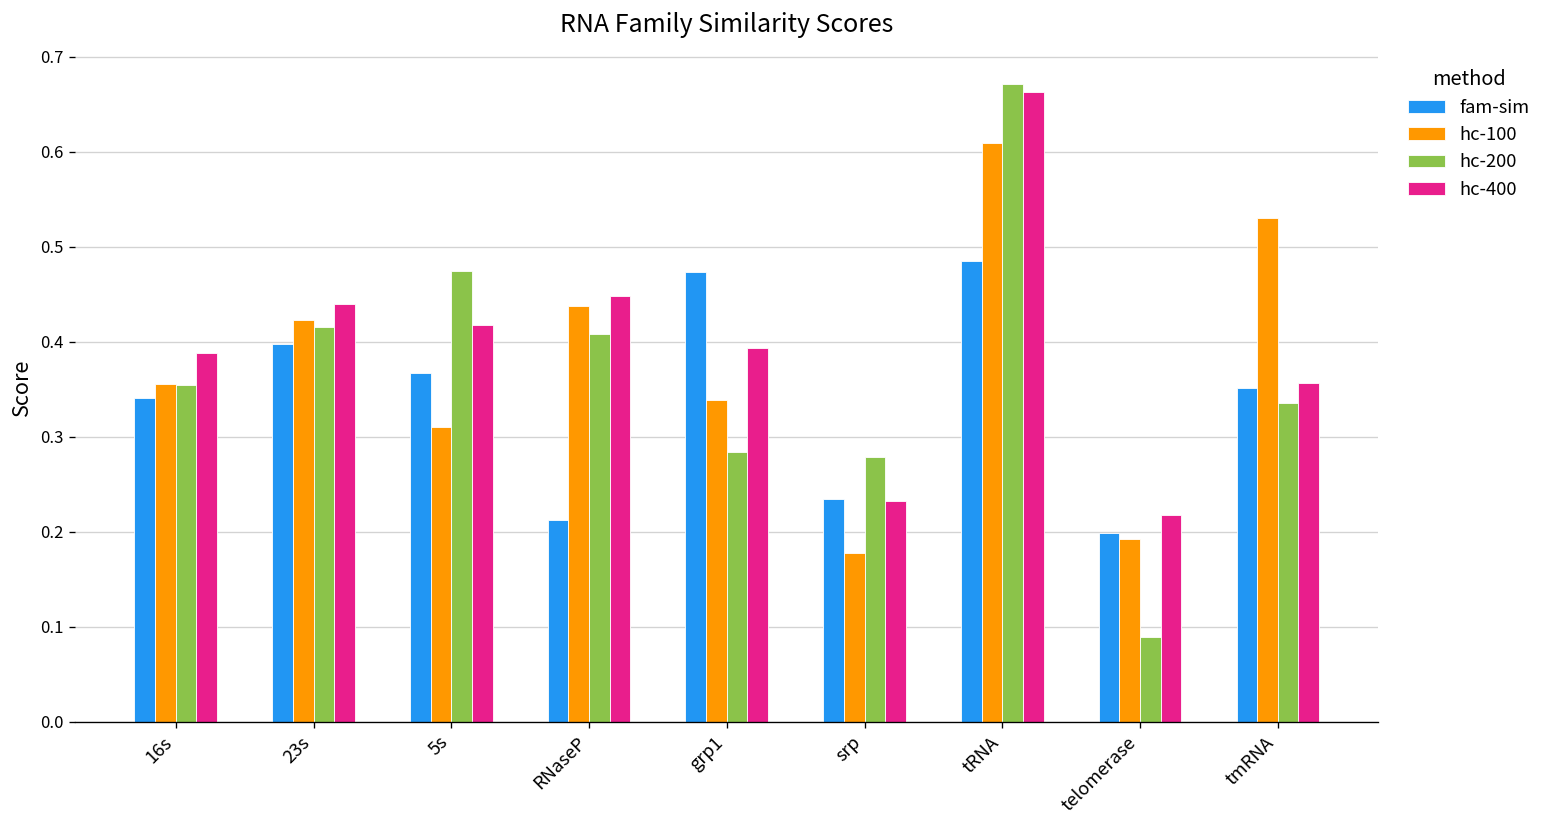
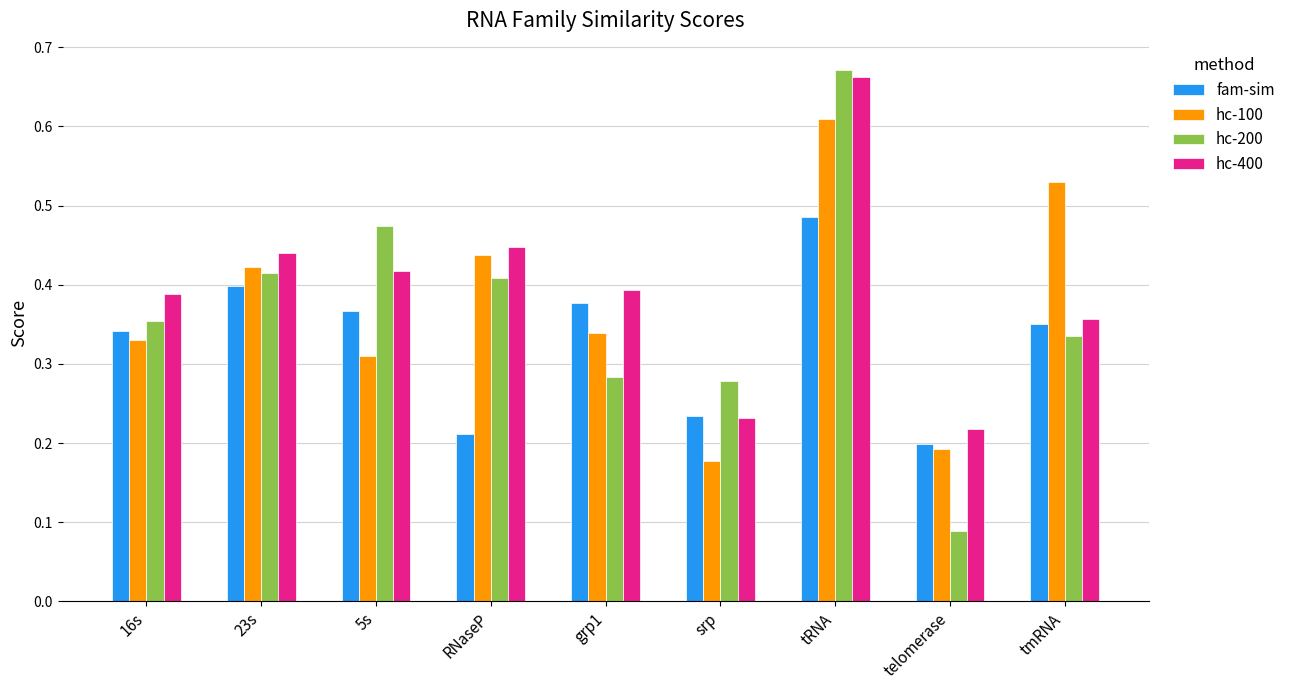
hc-100, 16s: 0.36 -> 0.33
fam-sim, grp1: 0.47 -> 0.38
